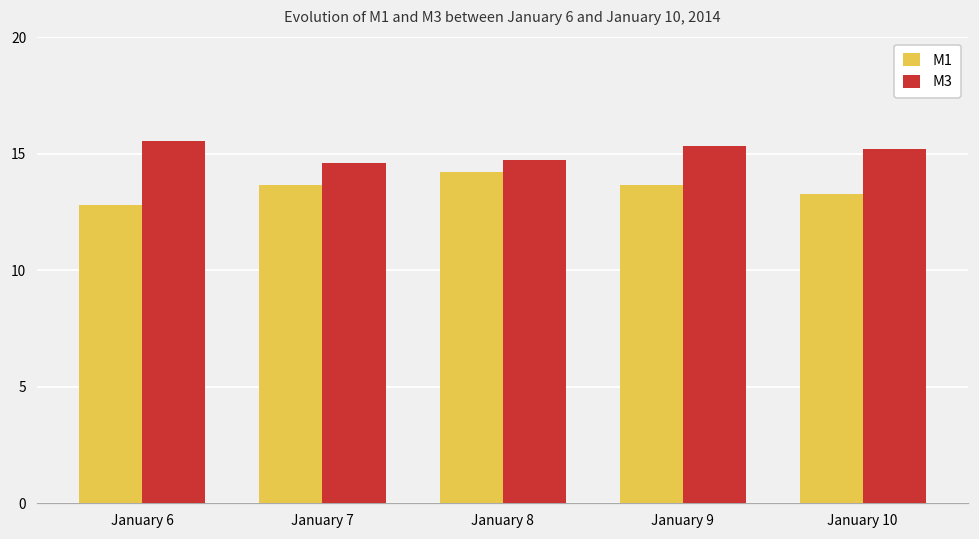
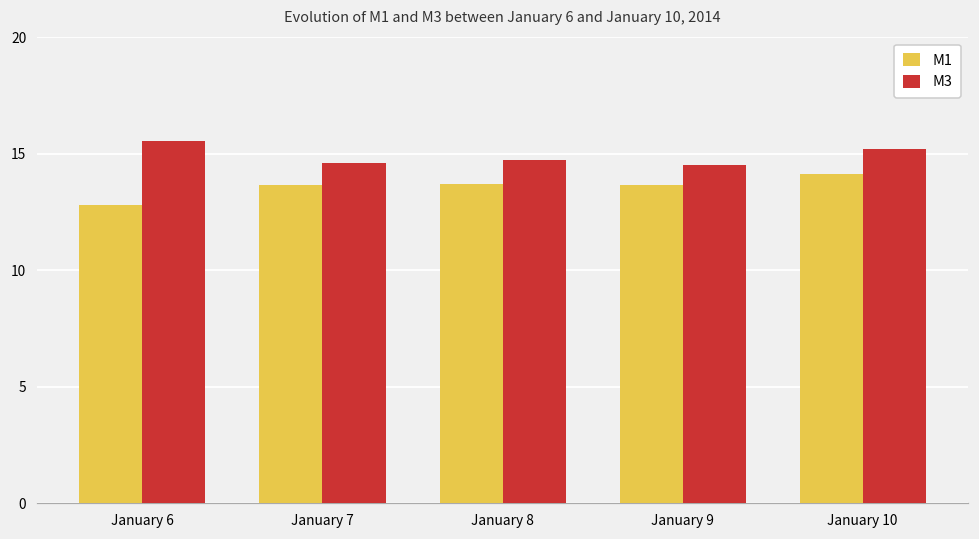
M1, January 8: 14.2 -> 13.7
M3, January 9: 15.4 -> 14.5
M1, January 10: 13.3 -> 14.1
